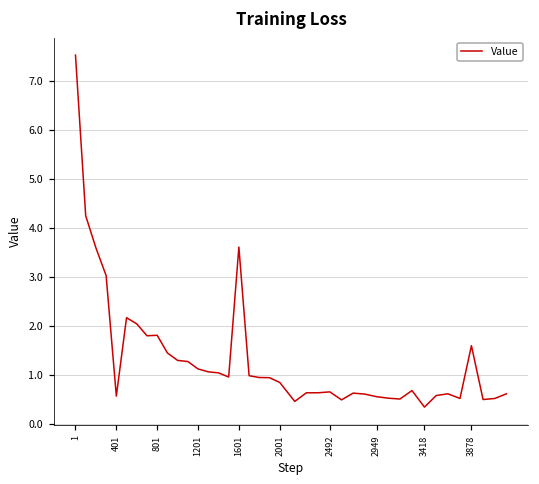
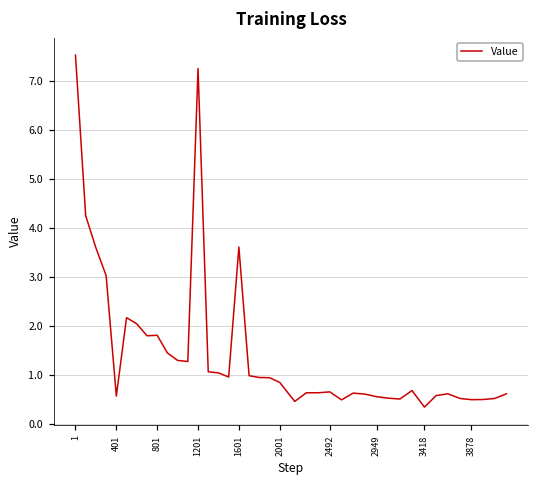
1201: 1.1 -> 7.3
3878: 1.6 -> 0.5
